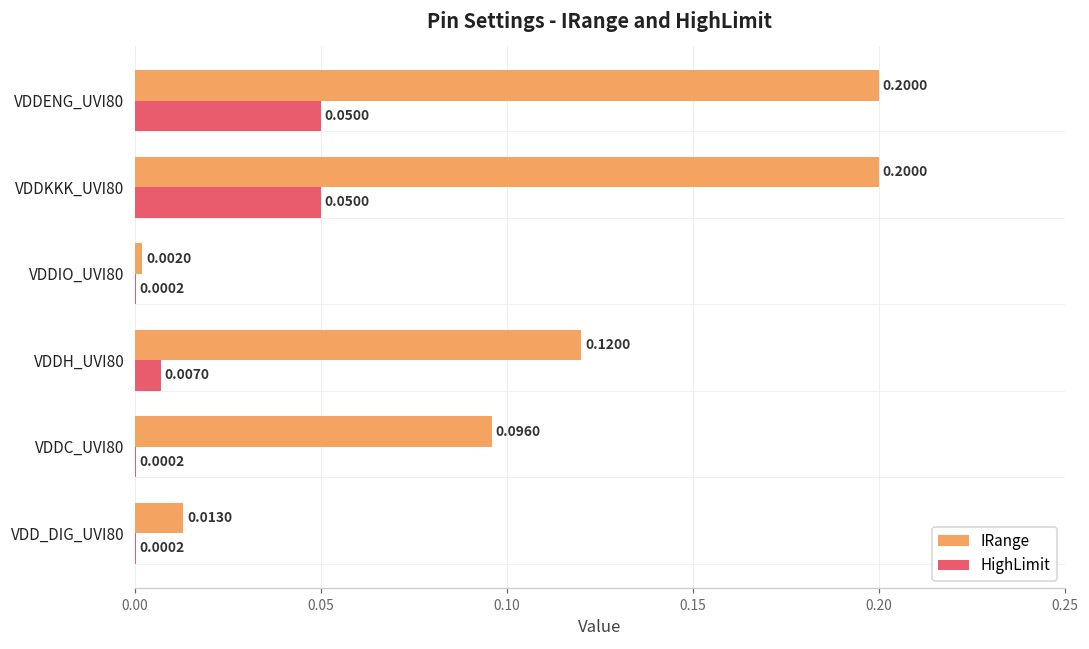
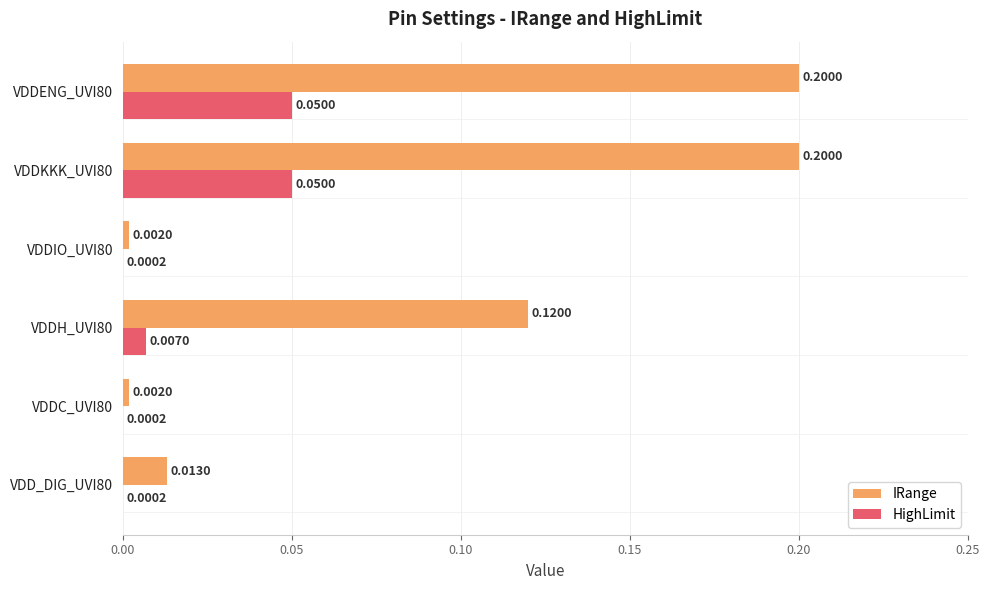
IRange, VDDC_UVI80: 0.0960 -> 0.0020
